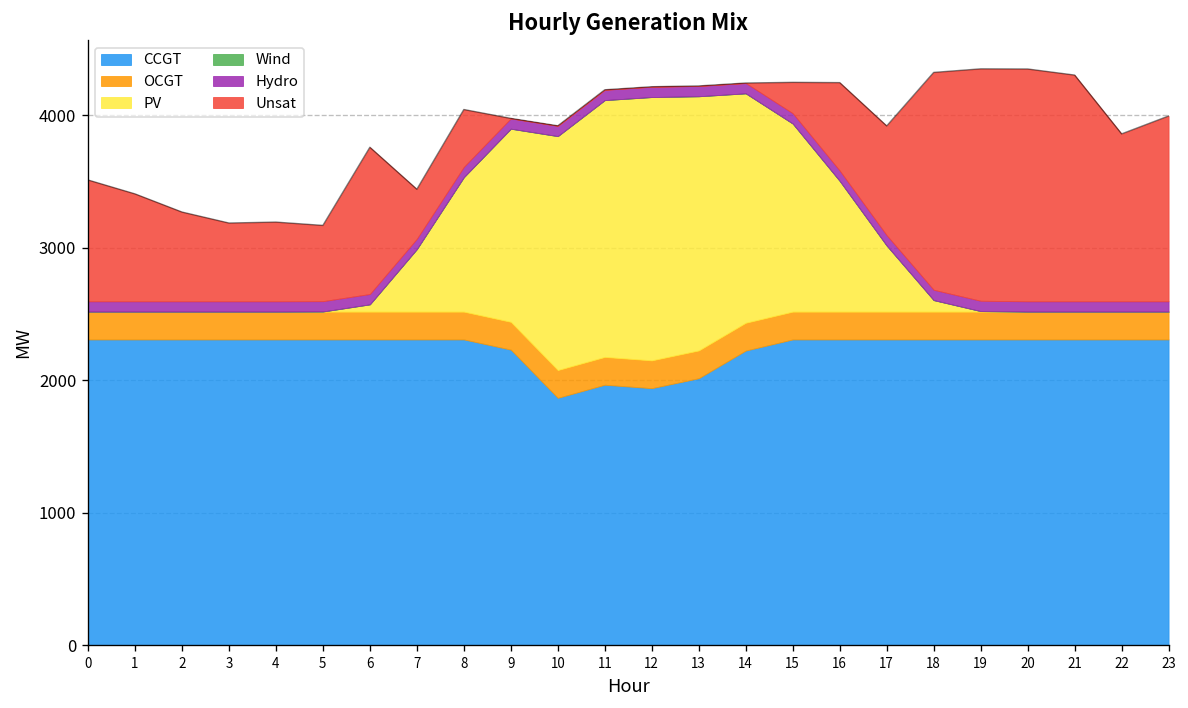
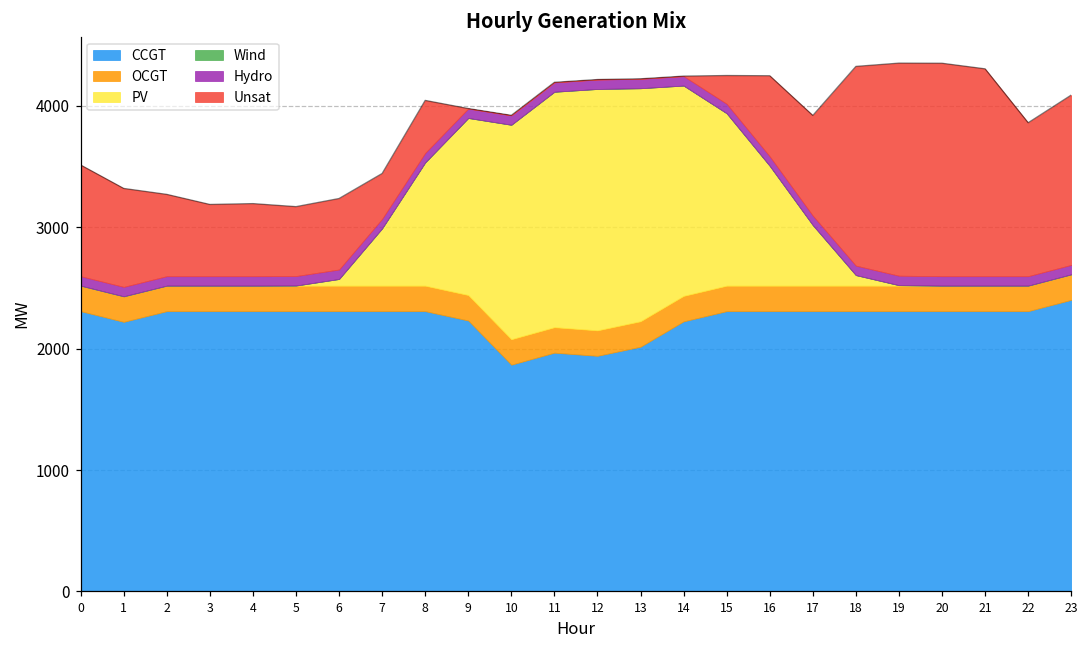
CCGT, 1: 2310 -> 2220
Unsat, 6: 1110 -> 590
CCGT, 23: 2310 -> 2400
